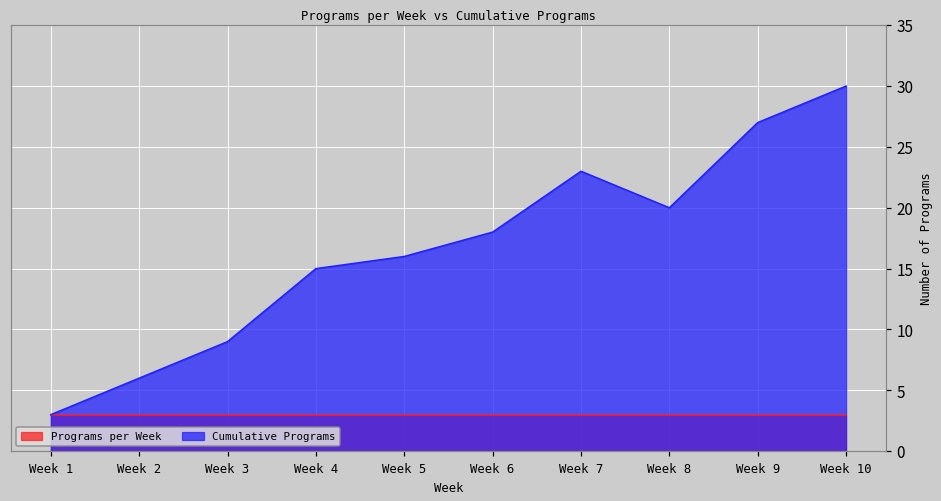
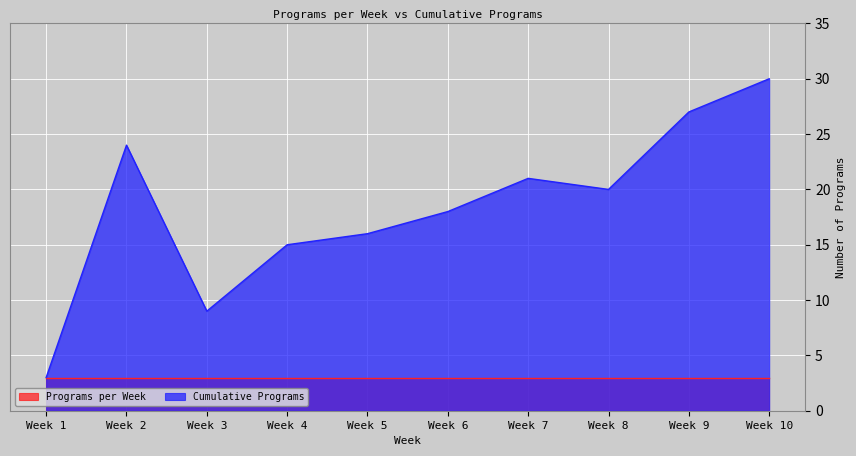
Cumulative Programs, Week 2: 6 -> 24
Cumulative Programs, Week 7: 23 -> 21
